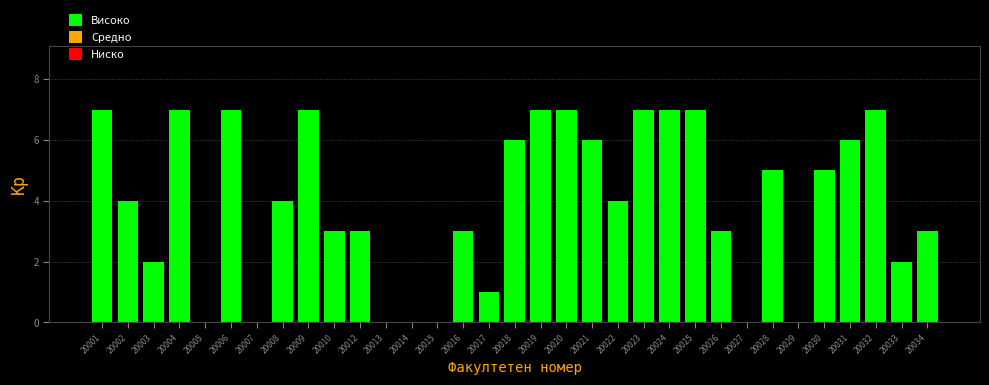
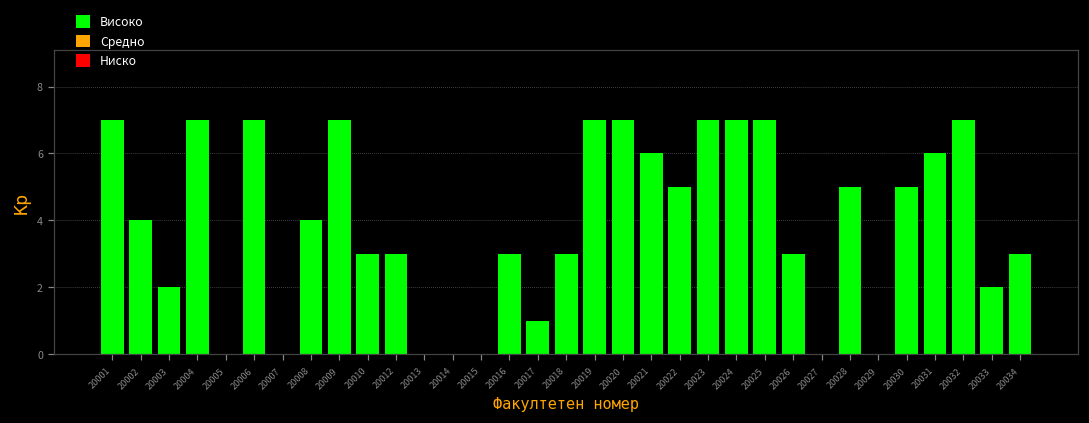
20018: 6 -> 3
20022: 4 -> 5
